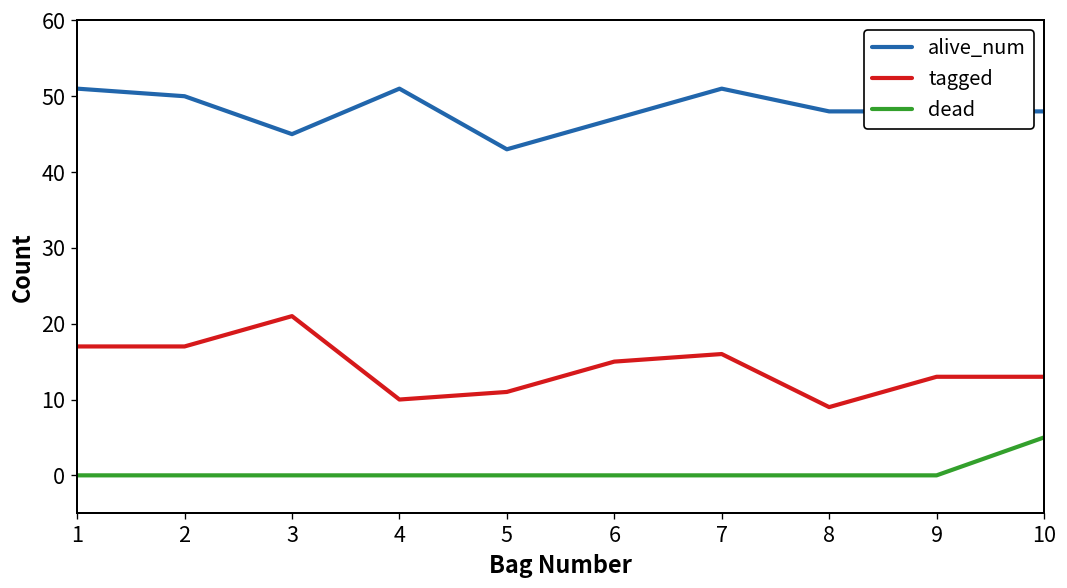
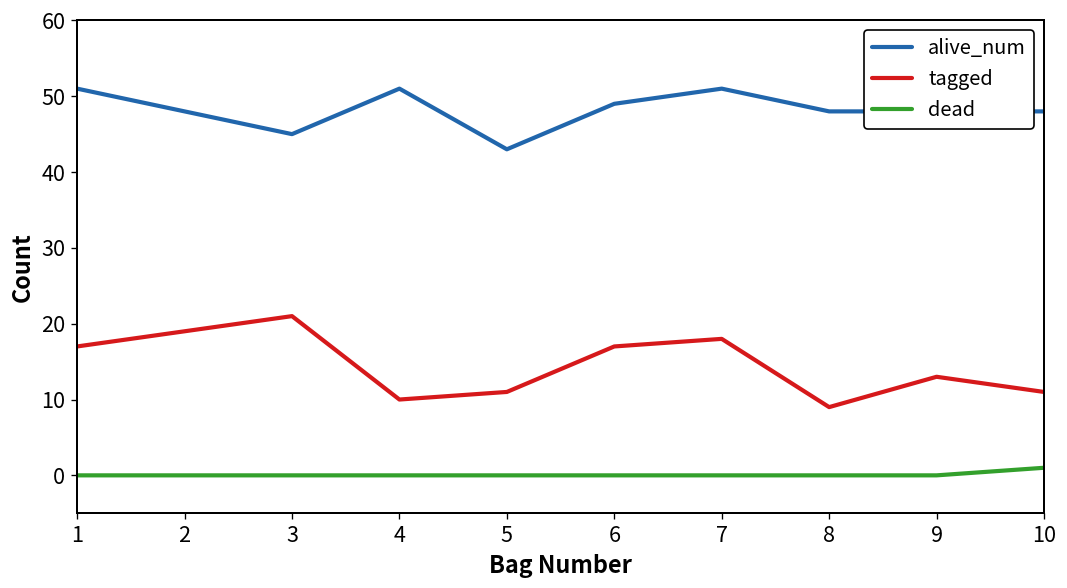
alive_num, 2: 50 -> 48
tagged, 2: 17 -> 19
alive_num, 6: 47 -> 49
tagged, 6: 15 -> 17
tagged, 7: 16 -> 18
tagged, 10: 13 -> 11
dead, 10: 5 -> 1
